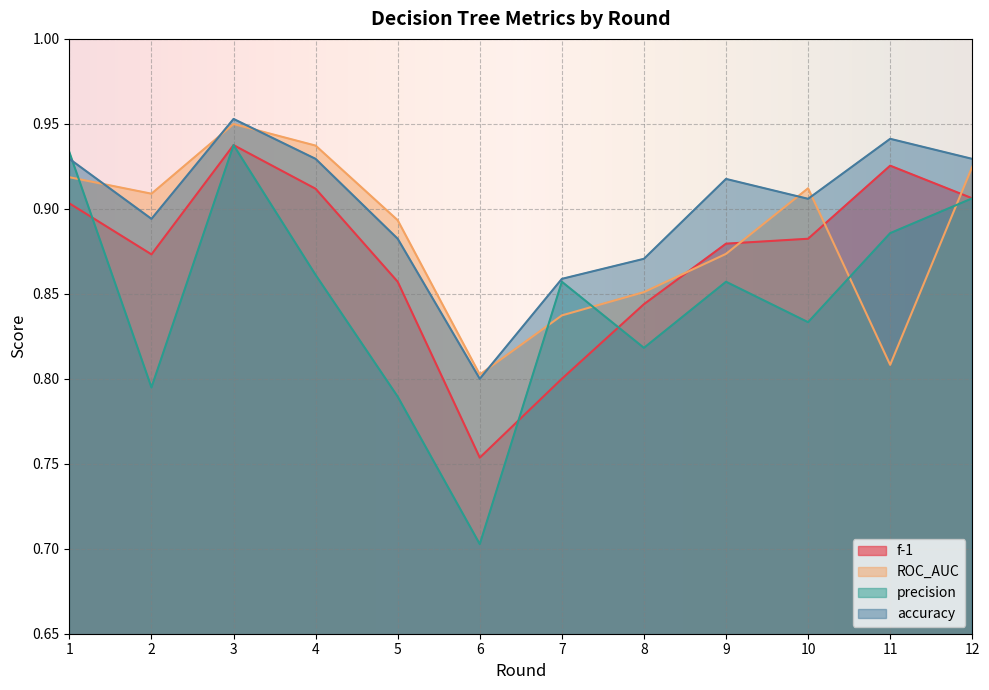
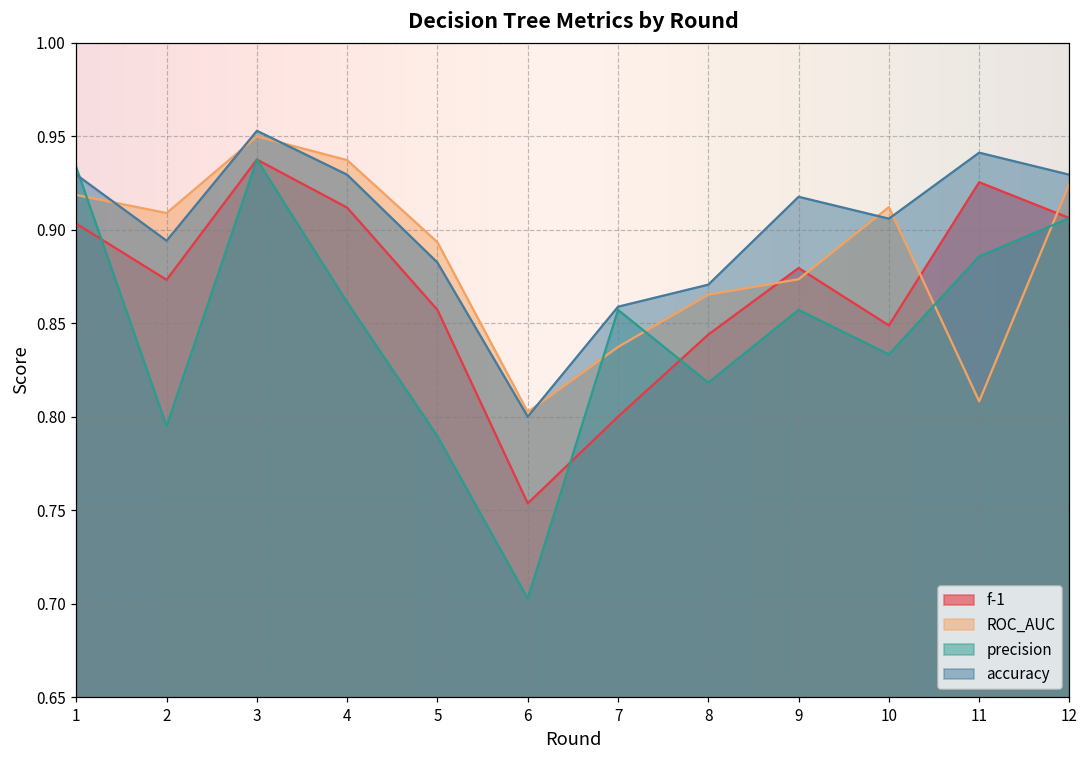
ROC_AUC, 8: 0.851 -> 0.865
f-1, 10: 0.882 -> 0.849
